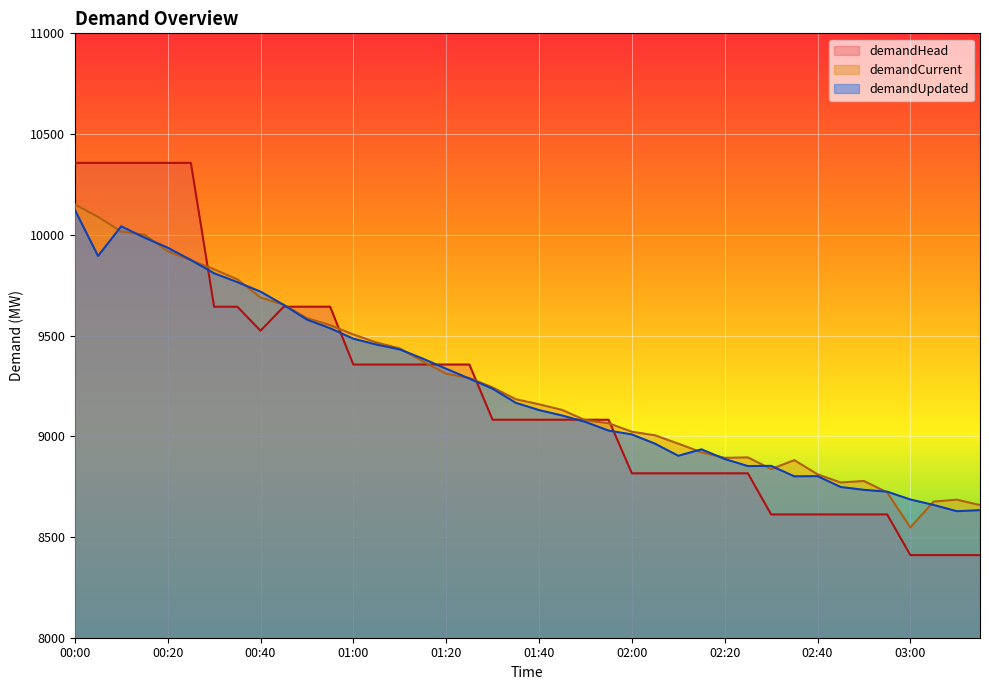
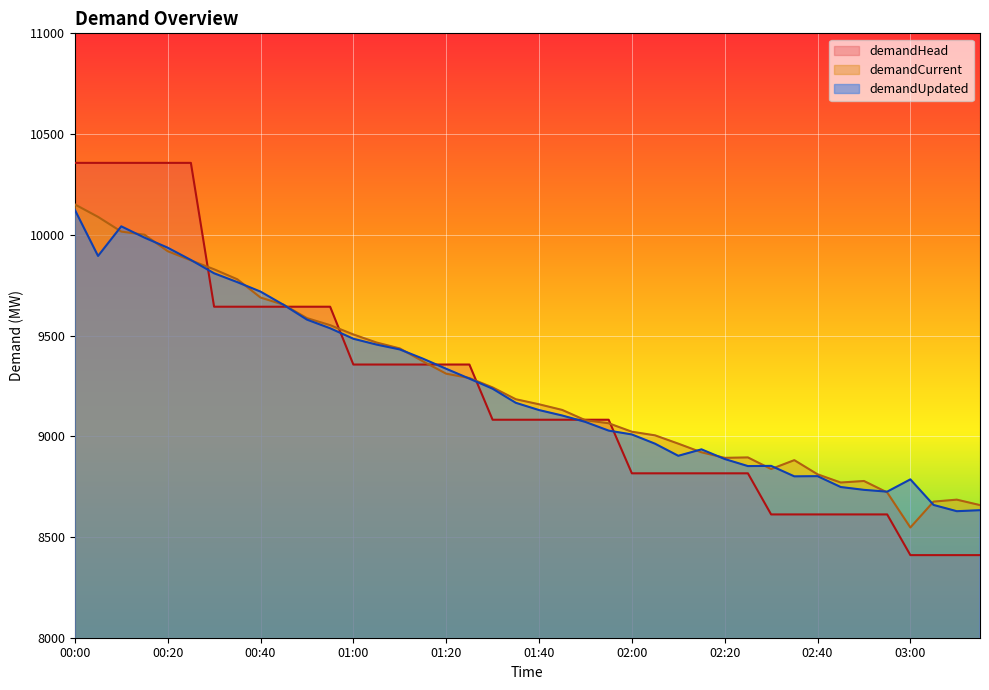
demandHead, 00:40: 9520 -> 9640
demandUpdated, 03:00: 8690 -> 8790
